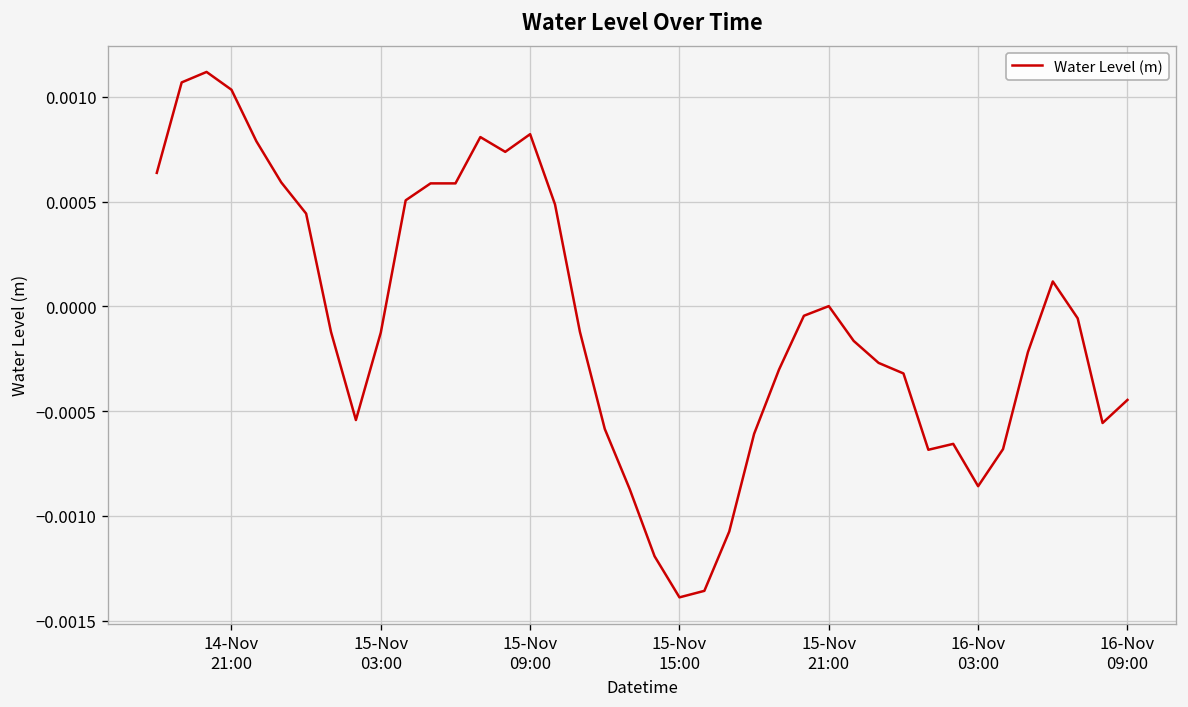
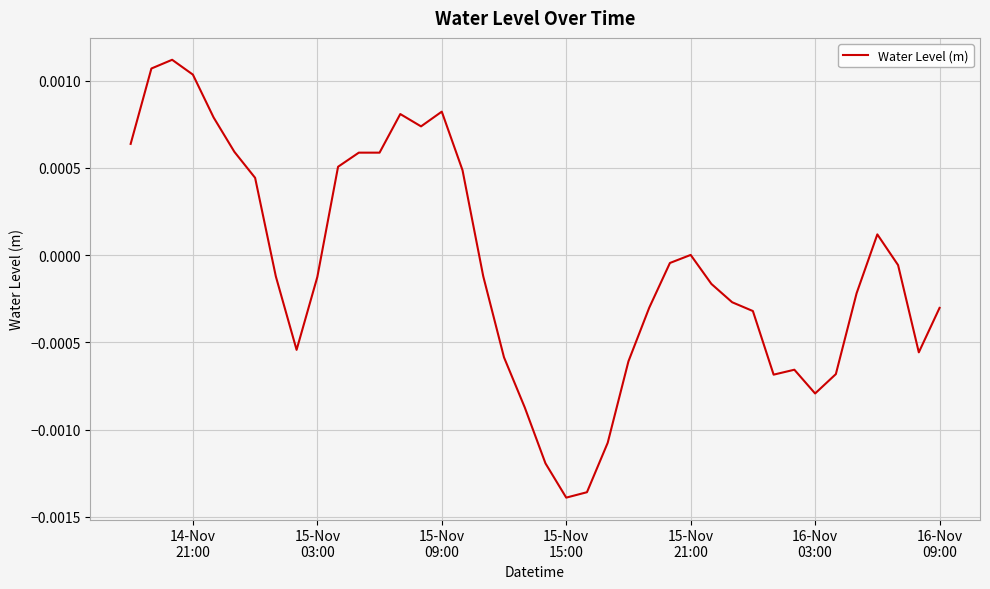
16-Nov 03:00: -0.00086 -> -0.00079
16-Nov 09:00: -0.00045 -> -0.00030
